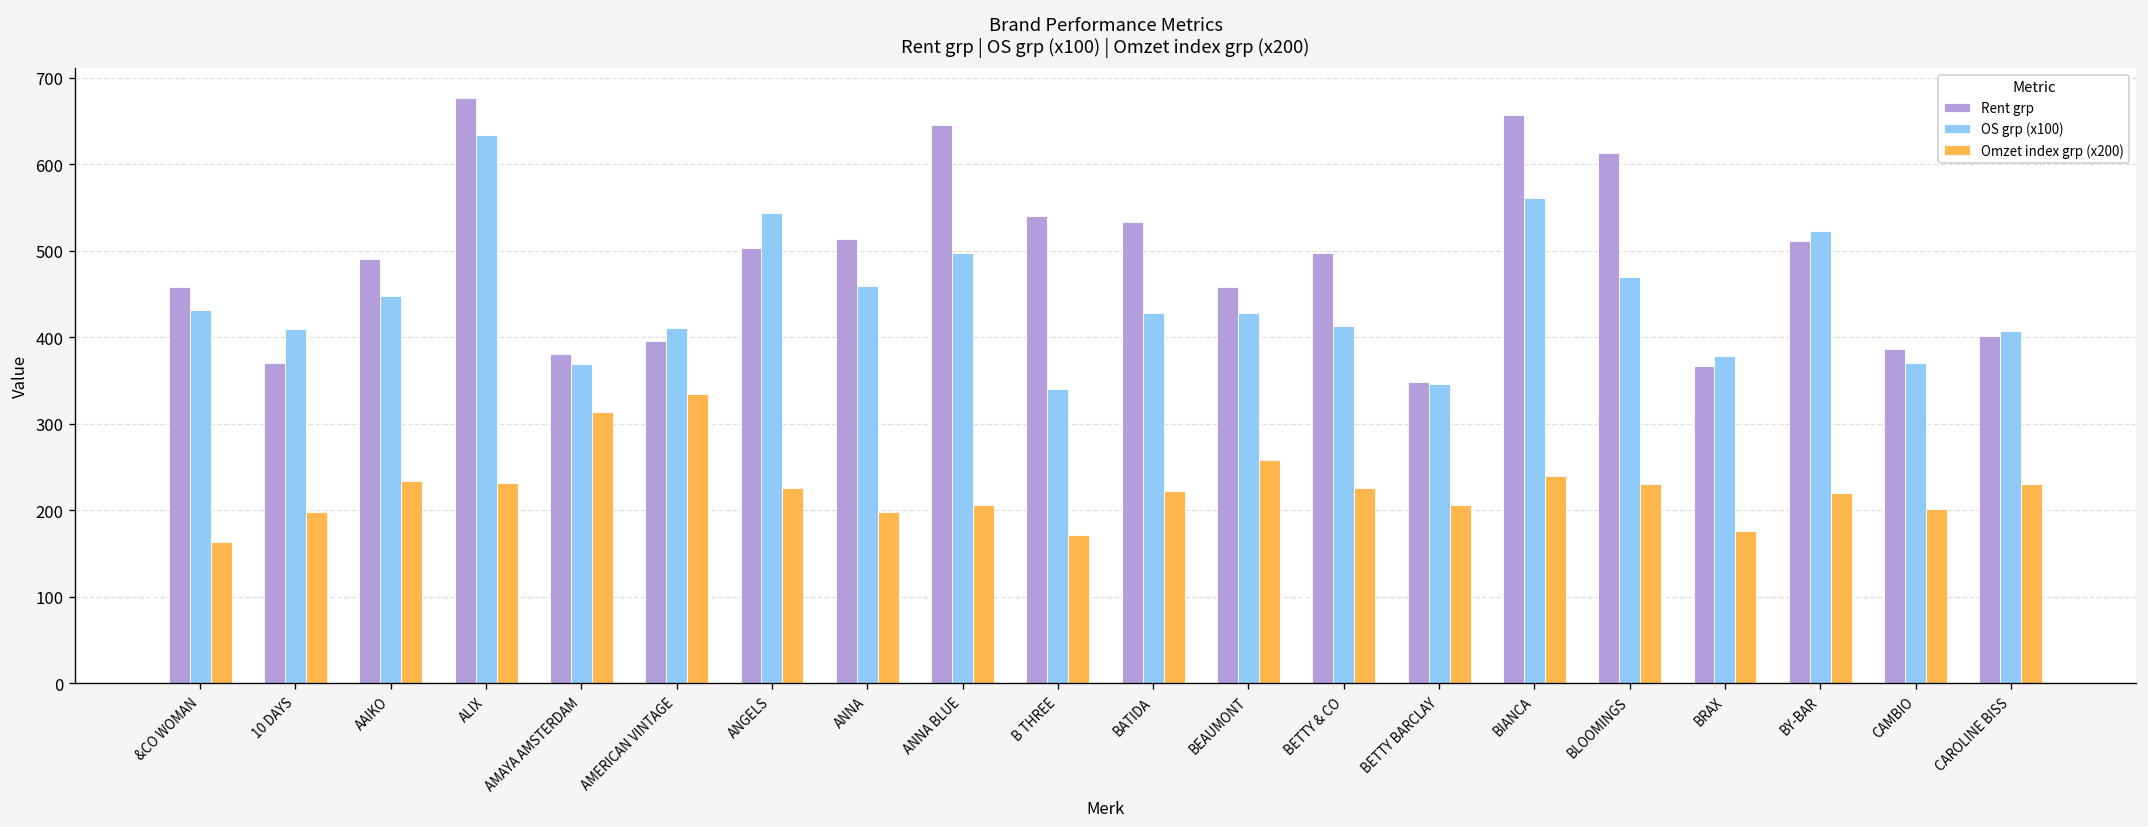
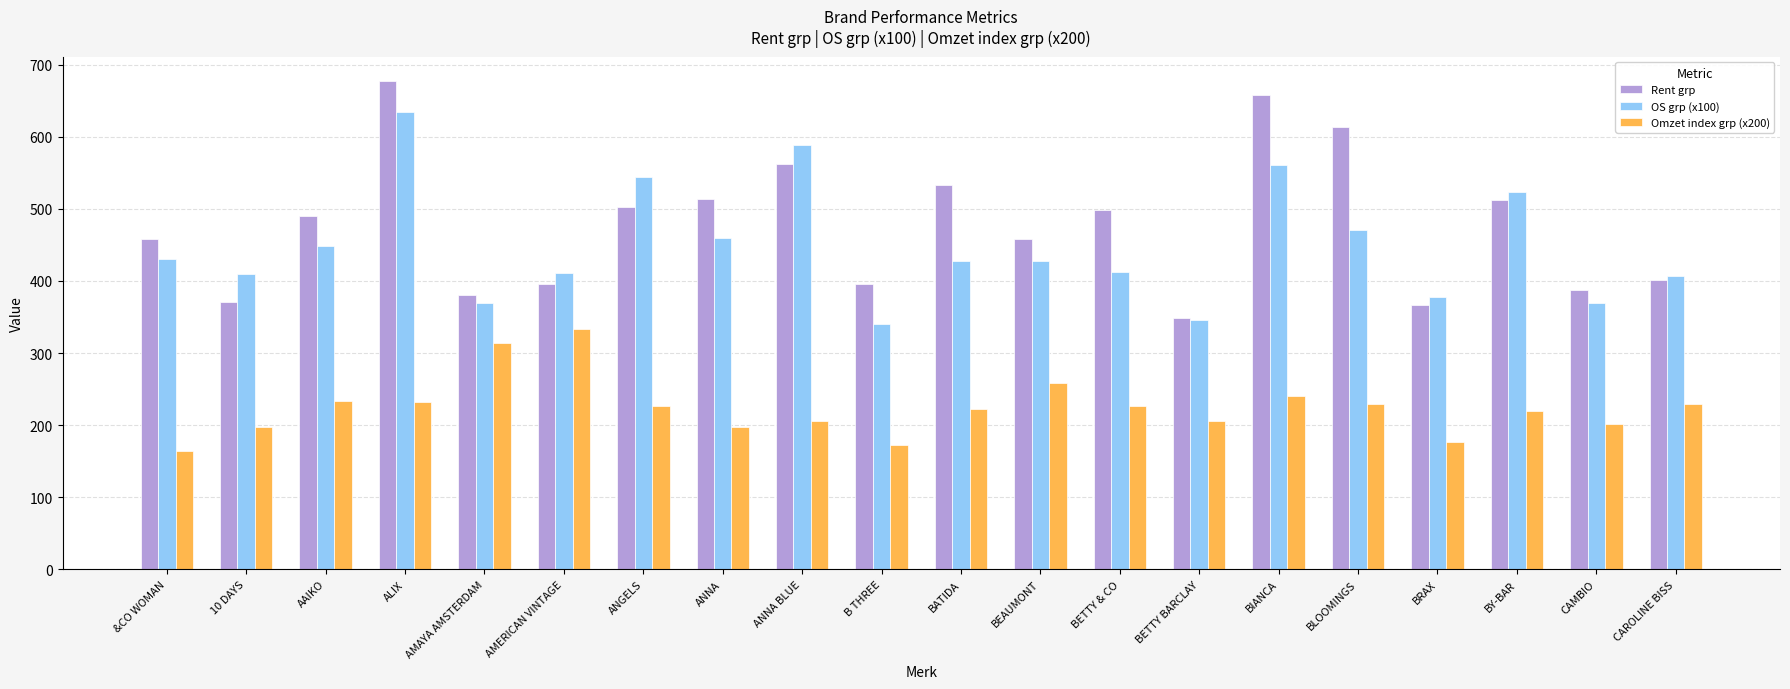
Rent grp, ANNA BLUE: 650 -> 560
OS grp (x100), ANNA BLUE: 500 -> 590
Rent grp, B THREE: 540 -> 400
